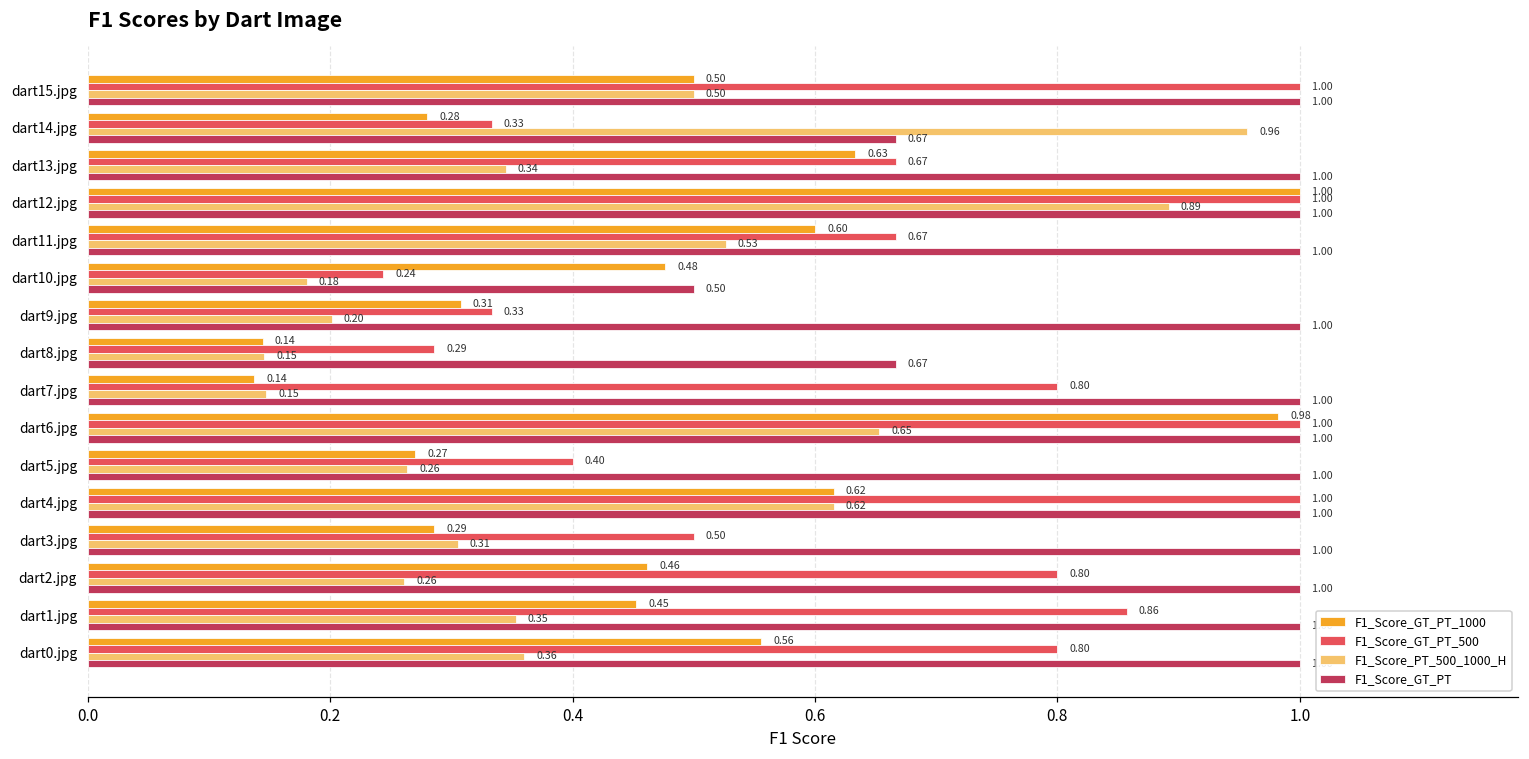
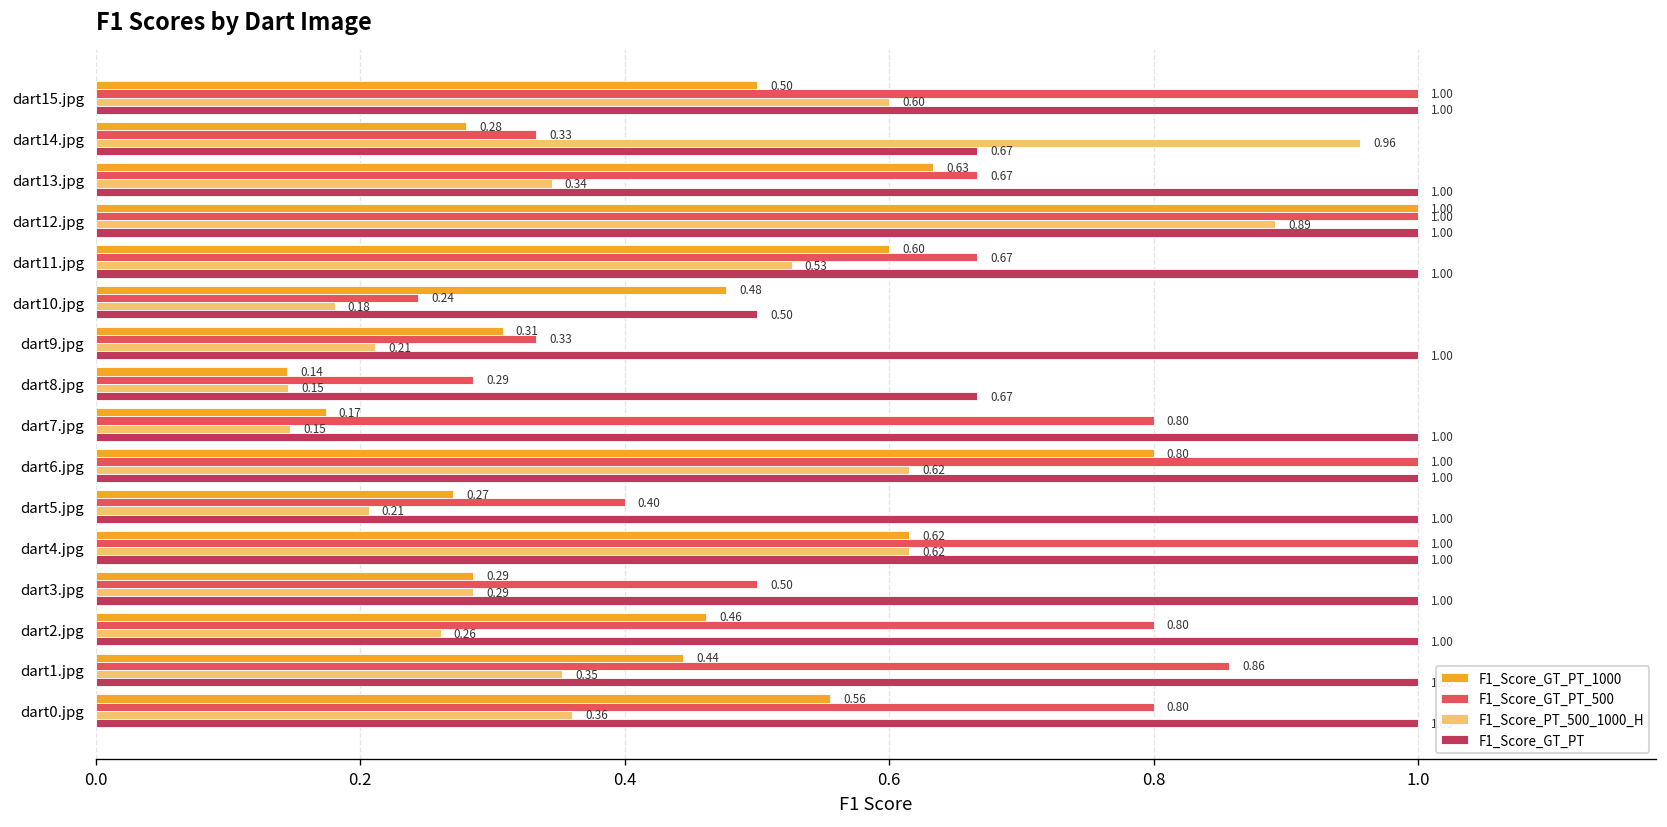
F1_Score_PT_500_1000_H, dart15.jpg: 0.50 -> 0.60
F1_Score_PT_500_1000_H, dart9.jpg: 0.20 -> 0.21
F1_Score_GT_PT_1000, dart7.jpg: 0.14 -> 0.17
F1_Score_GT_PT_1000, dart6.jpg: 0.98 -> 0.80
F1_Score_PT_500_1000_H, dart6.jpg: 0.65 -> 0.62
F1_Score_PT_500_1000_H, dart5.jpg: 0.26 -> 0.21
F1_Score_PT_500_1000_H, dart3.jpg: 0.31 -> 0.29
F1_Score_GT_PT_1000, dart1.jpg: 0.45 -> 0.44
